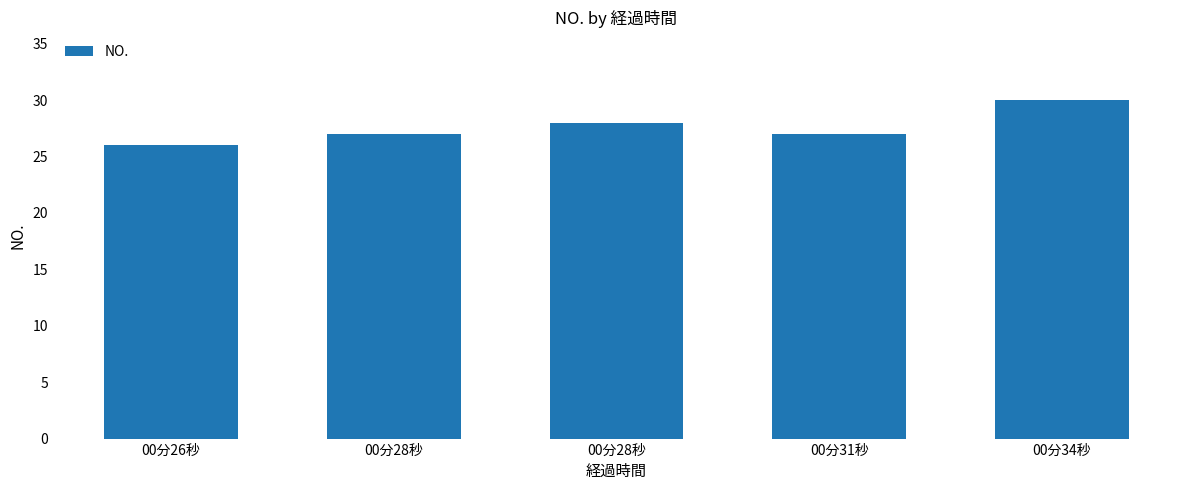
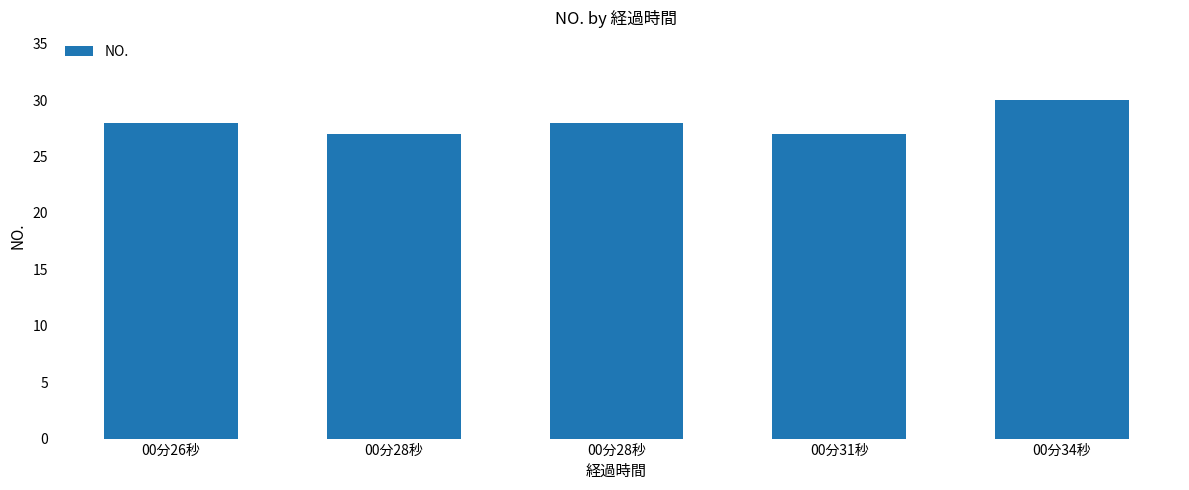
00分26秒: 26 -> 28
